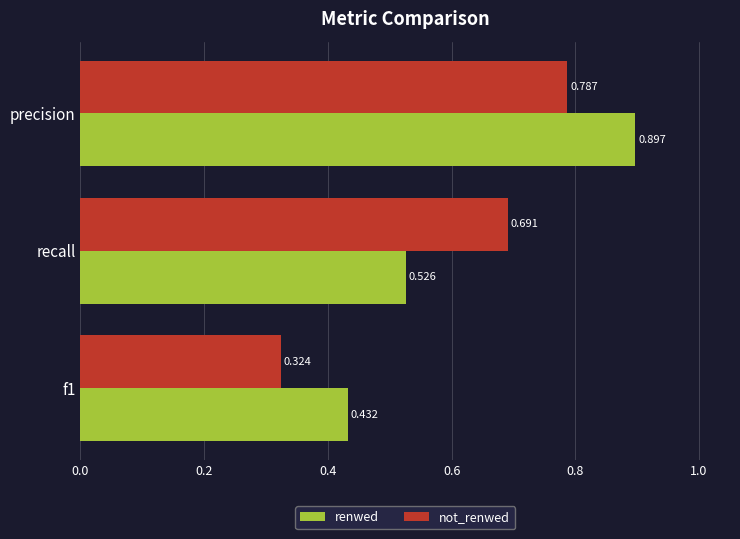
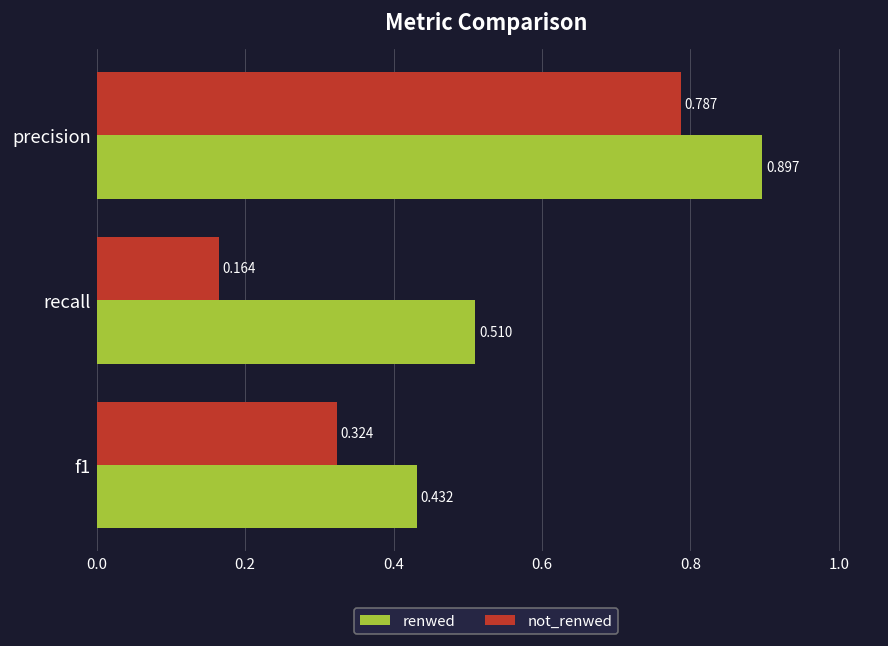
not_renwed, recall: 0.691 -> 0.164
renwed, recall: 0.526 -> 0.510
